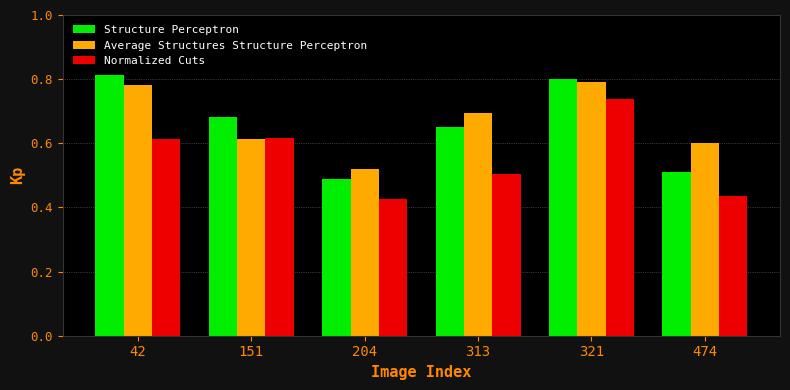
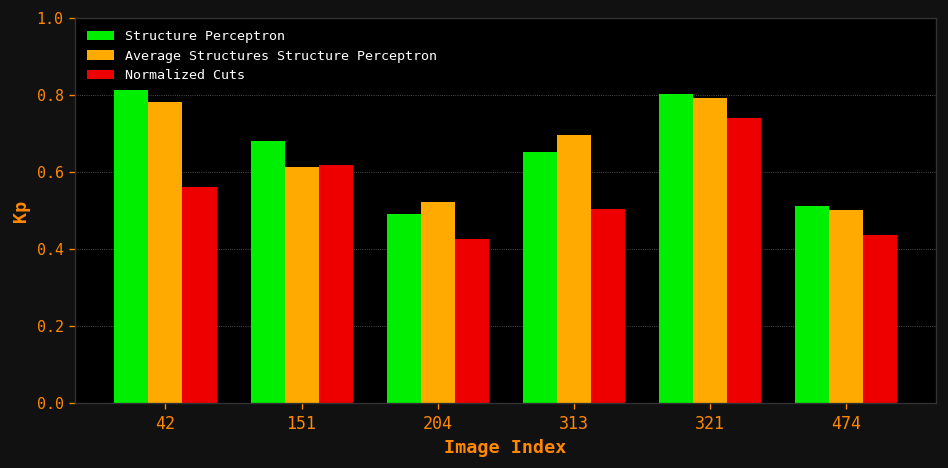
Normalized Cuts, 42: 0.61 -> 0.56
Average Structures Structure Perceptron, 474: 0.6 -> 0.5
